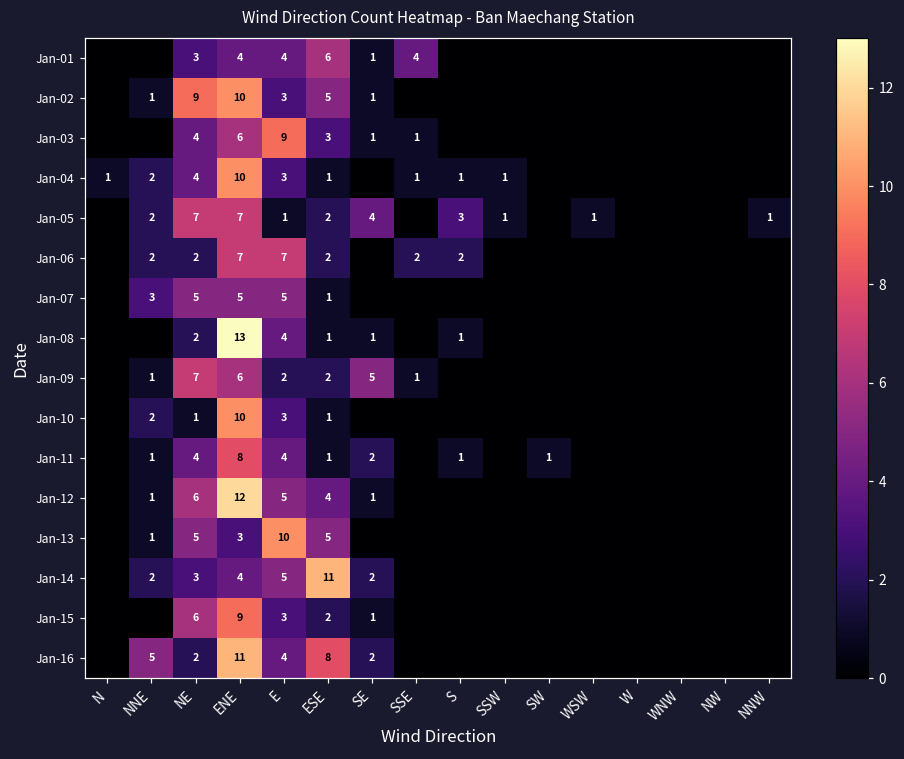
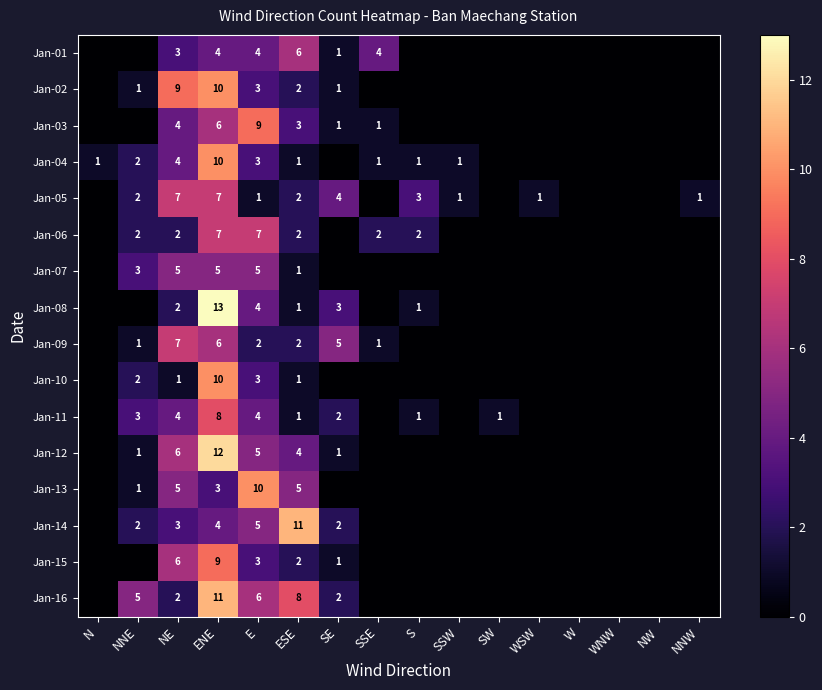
Jan-02, ESE: 5 -> 2
Jan-08, SE: 1 -> 3
Jan-11, NNE: 1 -> 3
Jan-16, E: 4 -> 6
